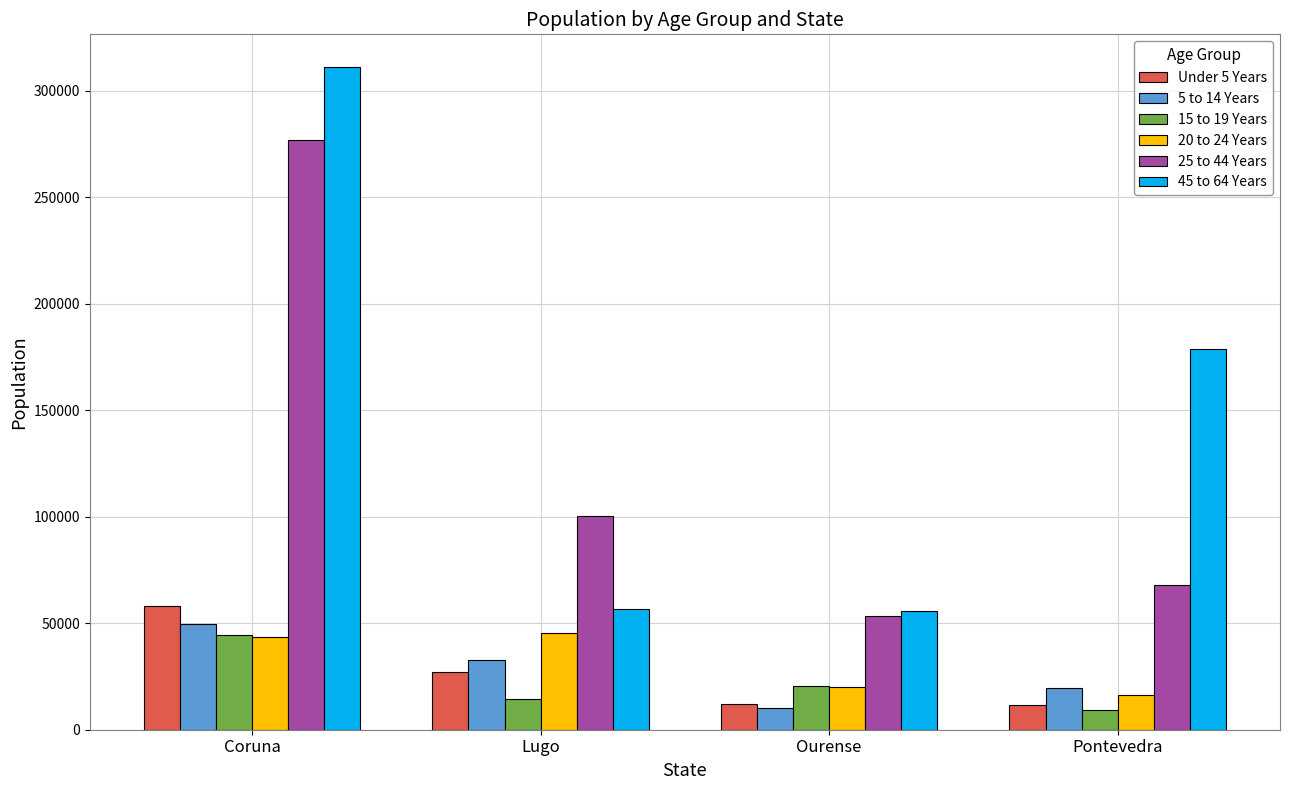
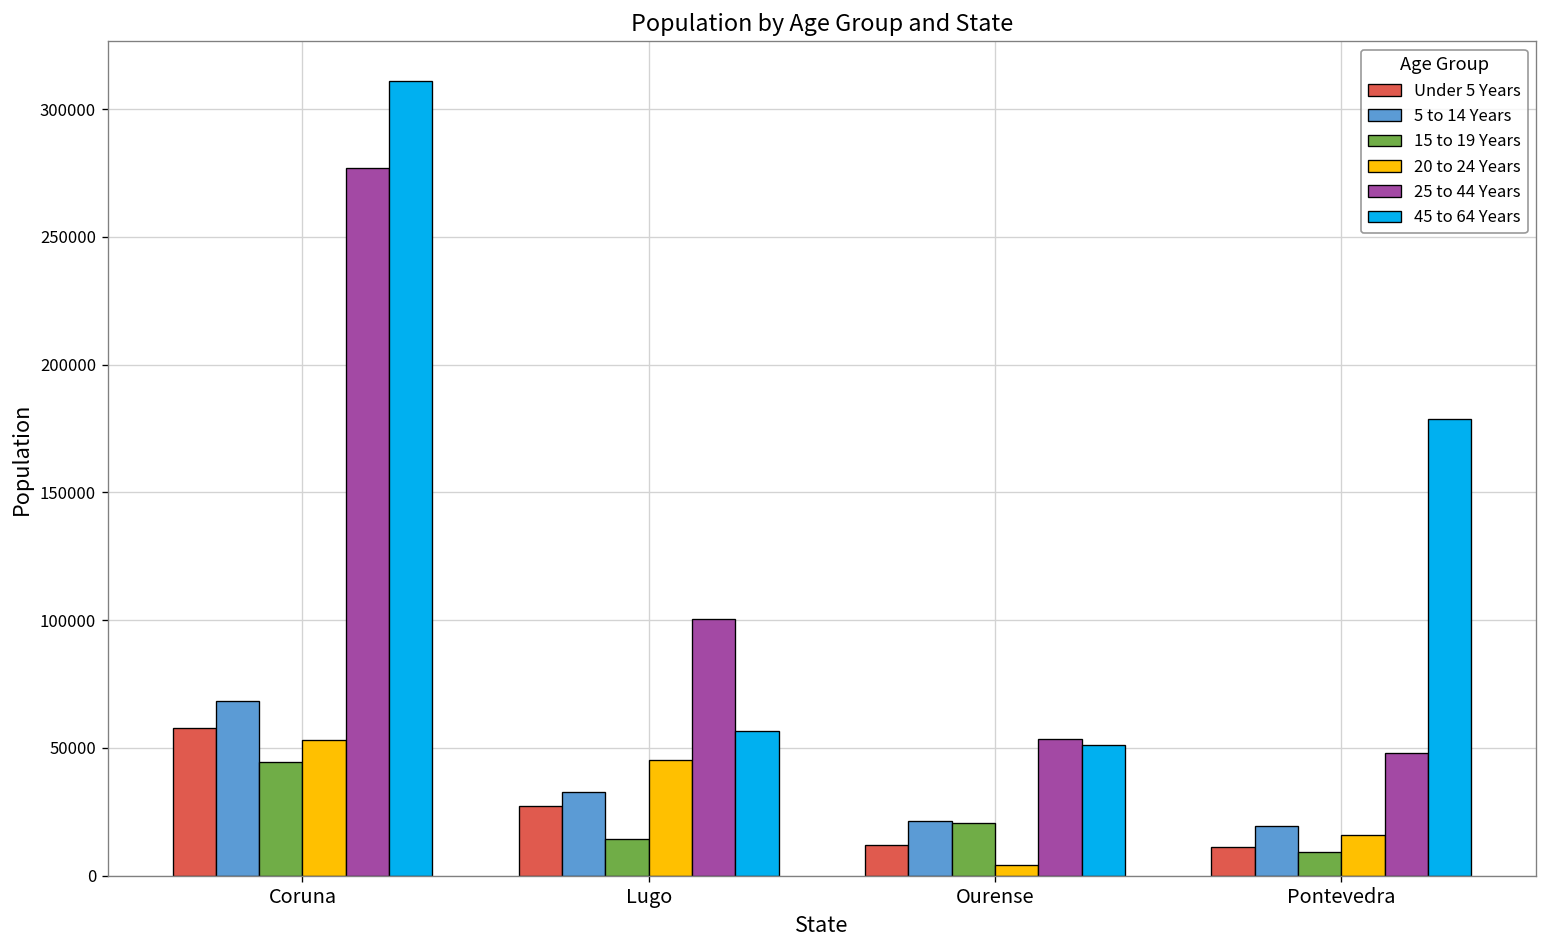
5 to 14 Years, Coruna: 50000 -> 68000
20 to 24 Years, Coruna: 43000 -> 53000
5 to 14 Years, Ourense: 10000 -> 21000
20 to 24 Years, Ourense: 20000 -> 4000
45 to 64 Years, Ourense: 56000 -> 51000
25 to 44 Years, Pontevedra: 68000 -> 48000
